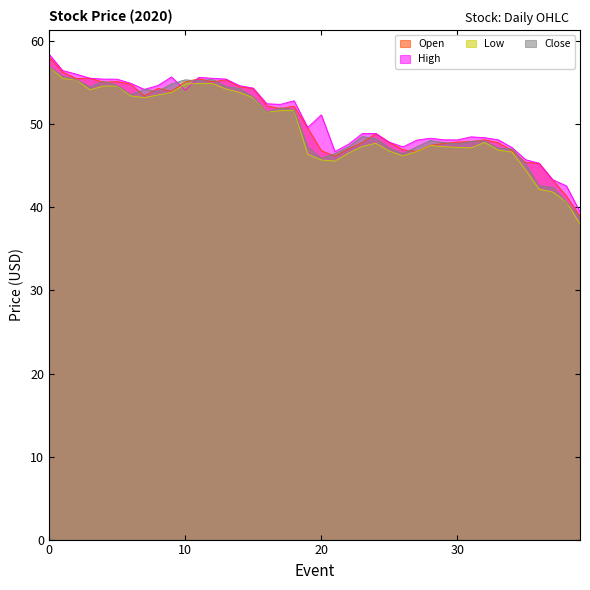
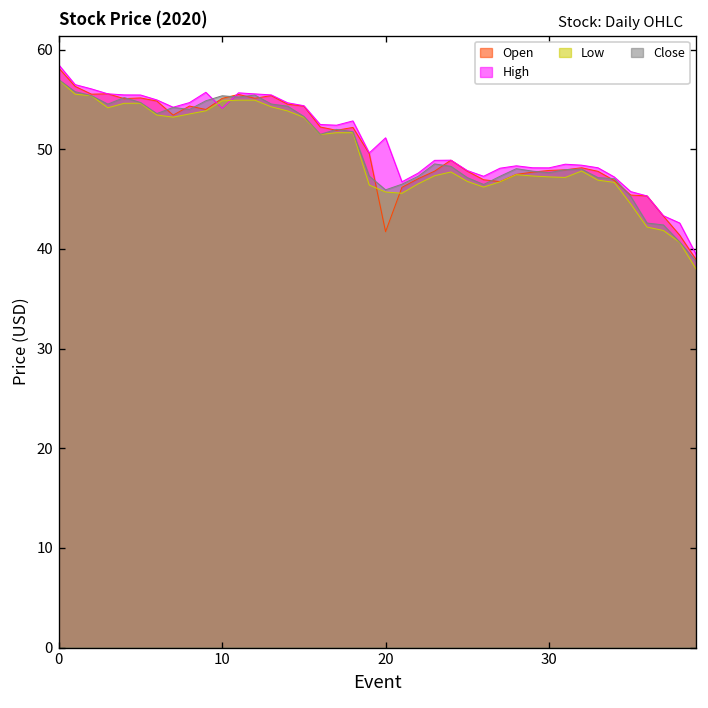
Open, 20: 47 -> 42
